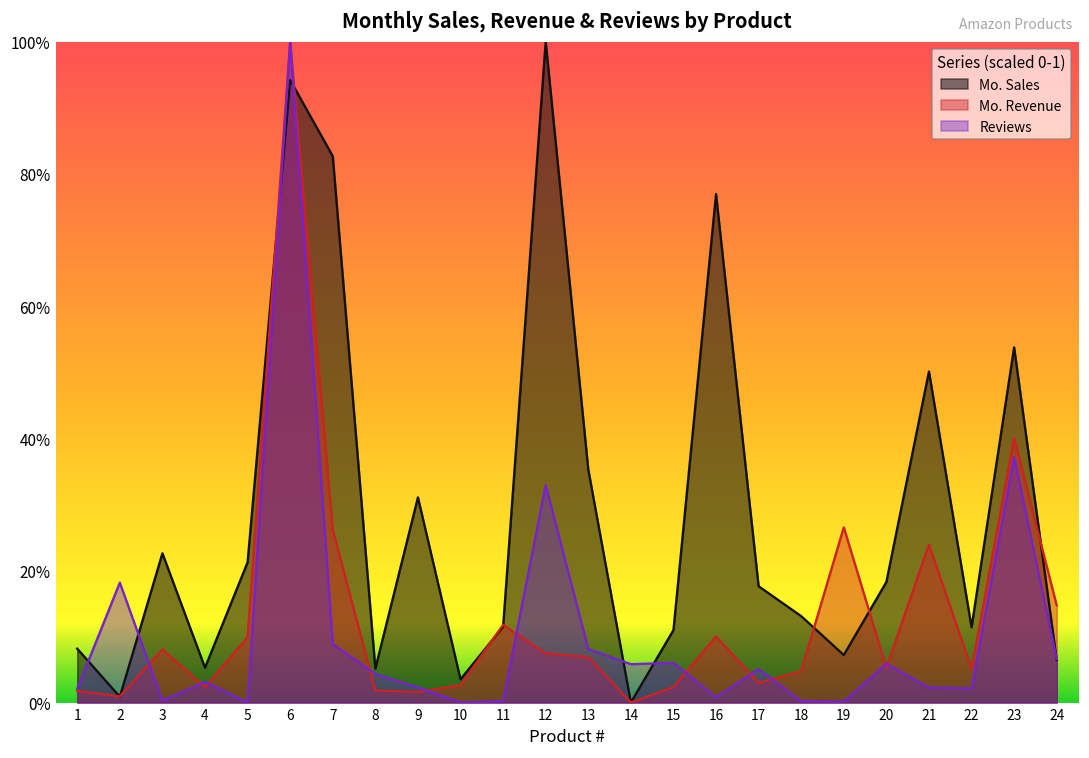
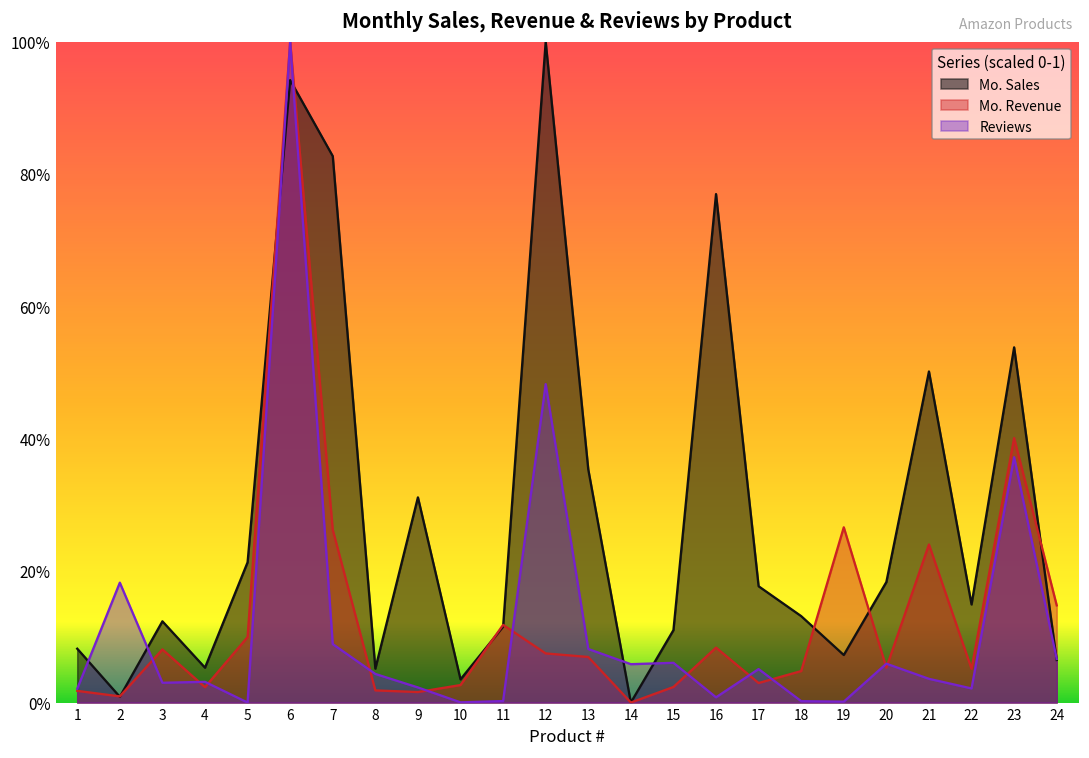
Mo. Sales, 3: 23% -> 12%
Reviews, 3: 0% -> 3%
Reviews, 12: 33% -> 48%
Mo. Revenue, 16: 10% -> 8%
Reviews, 21: 2% -> 4%
Mo. Sales, 22: 11% -> 15%
